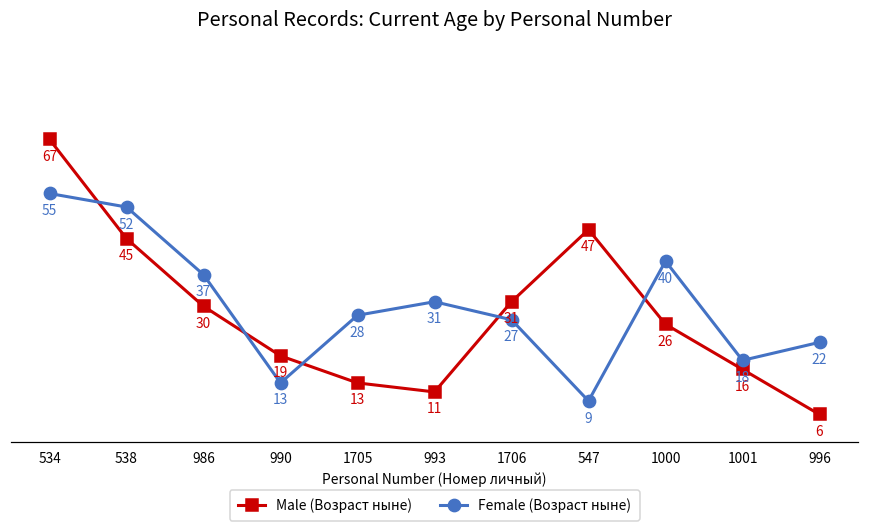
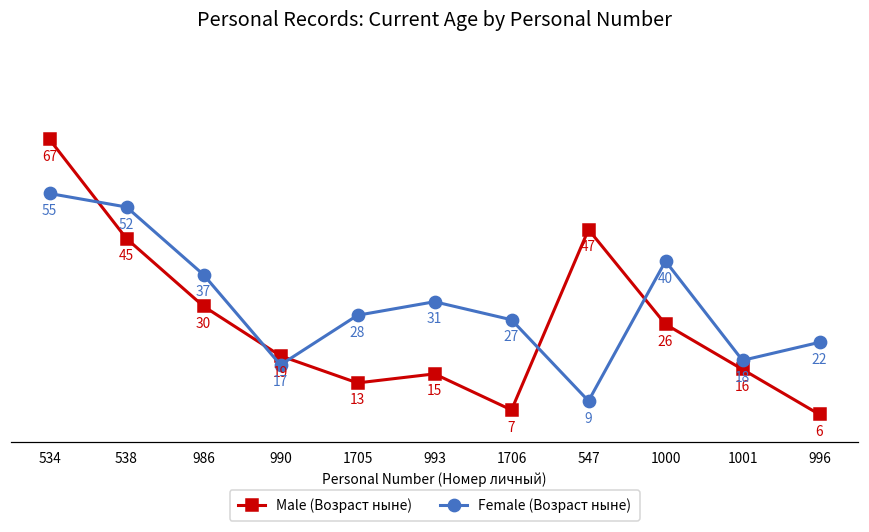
Female (Возраст ныне), 990: 13 -> 17
Male (Возраст ныне), 993: 11 -> 15
Male (Возраст ныне), 1706: 31 -> 7
